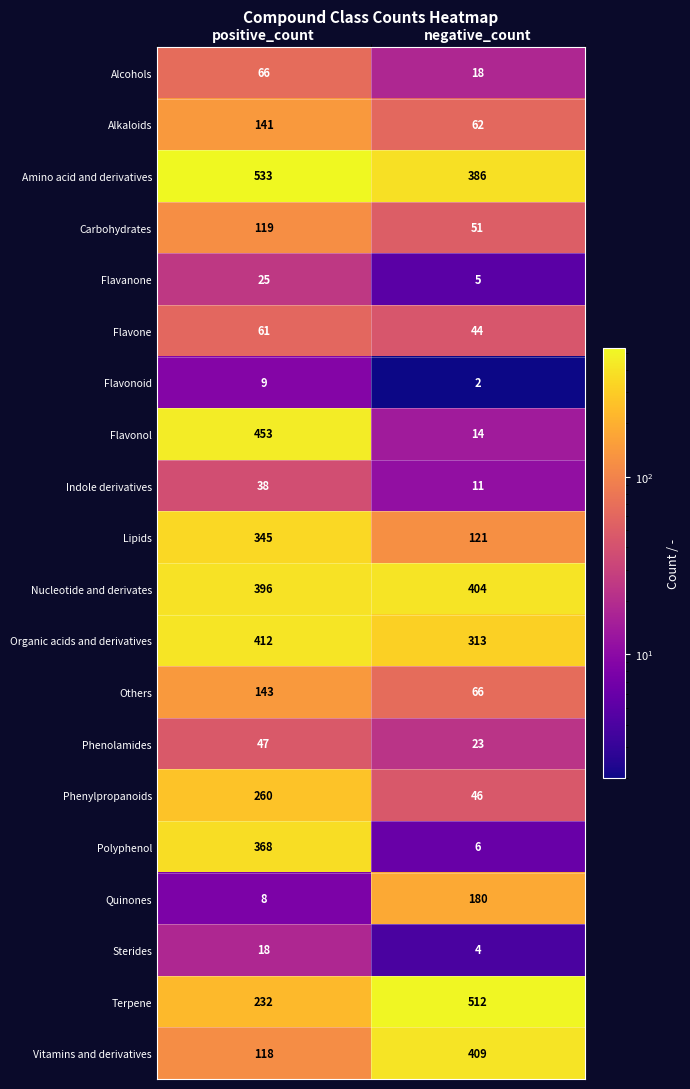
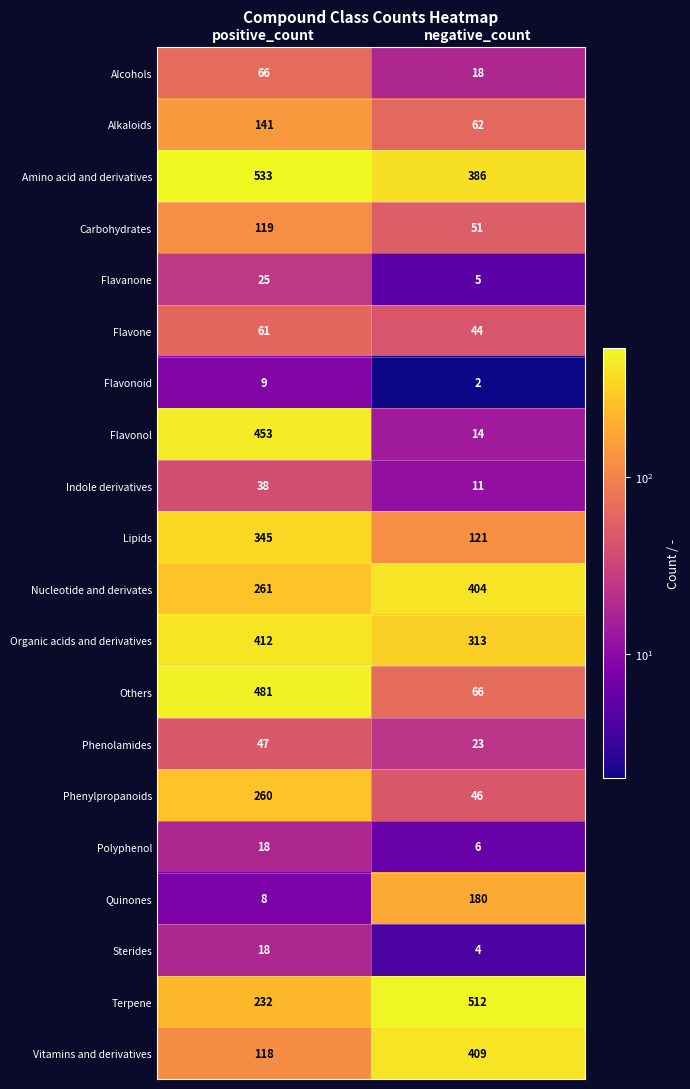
Nucleotide and derivates, positive_count: 396 -> 261
Others, positive_count: 143 -> 481
Polyphenol, positive_count: 368 -> 18
